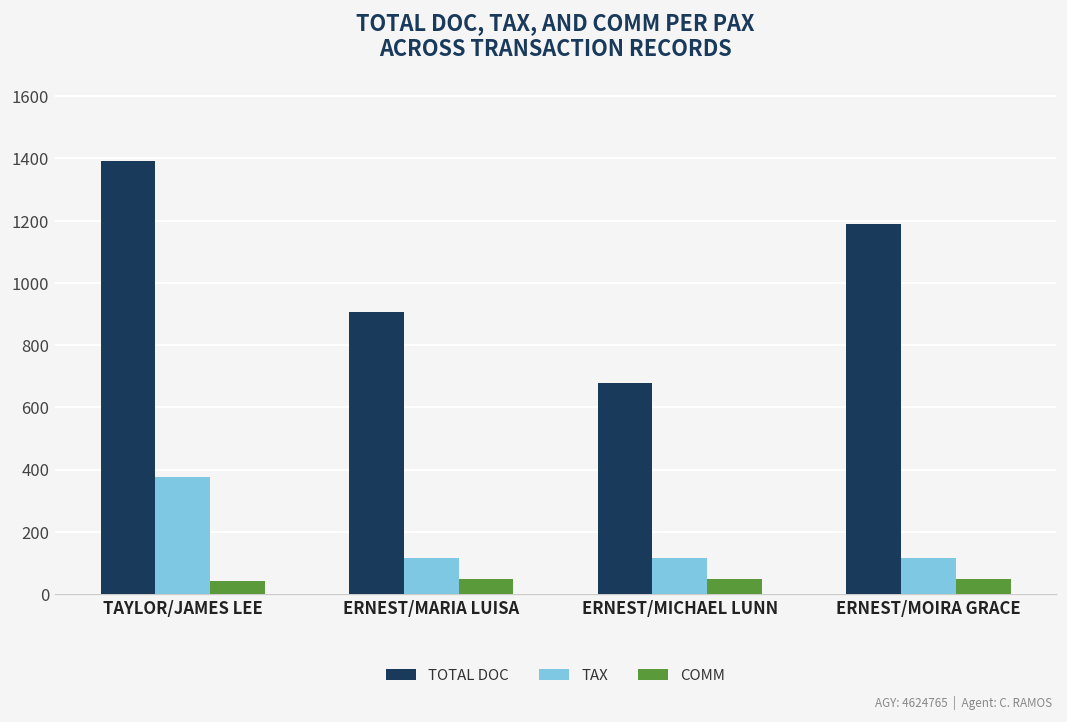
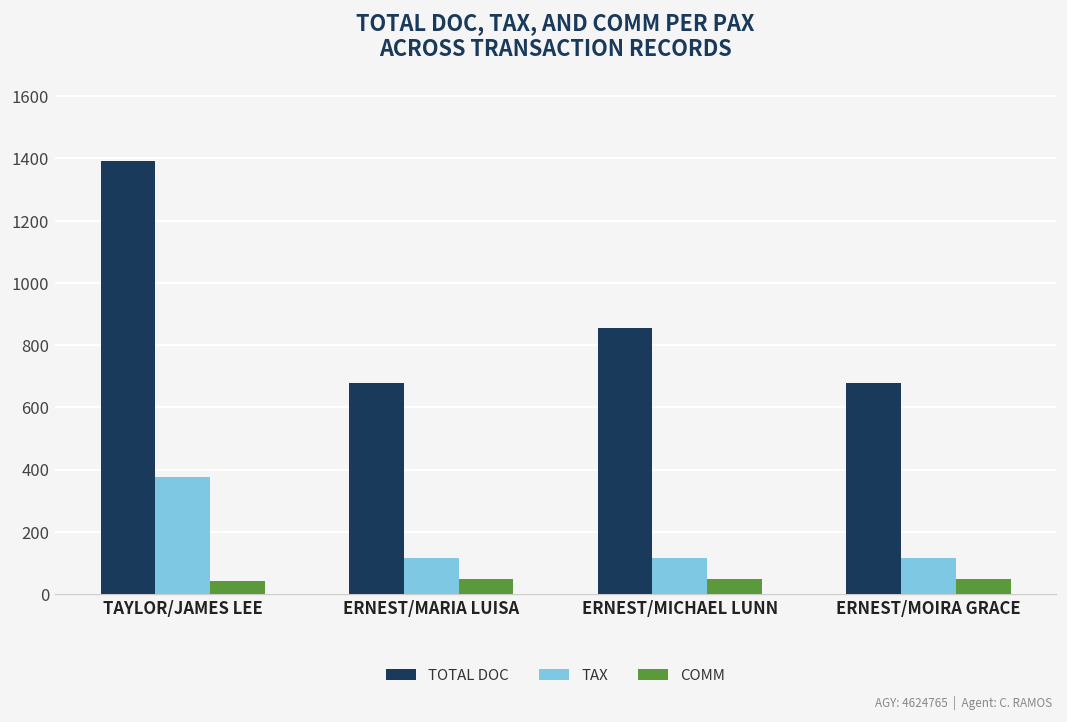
TOTAL DOC, ERNEST/MARIA LUISA: 910 -> 680
TOTAL DOC, ERNEST/MICHAEL LUNN: 680 -> 850
TOTAL DOC, ERNEST/MOIRA GRACE: 1190 -> 680
